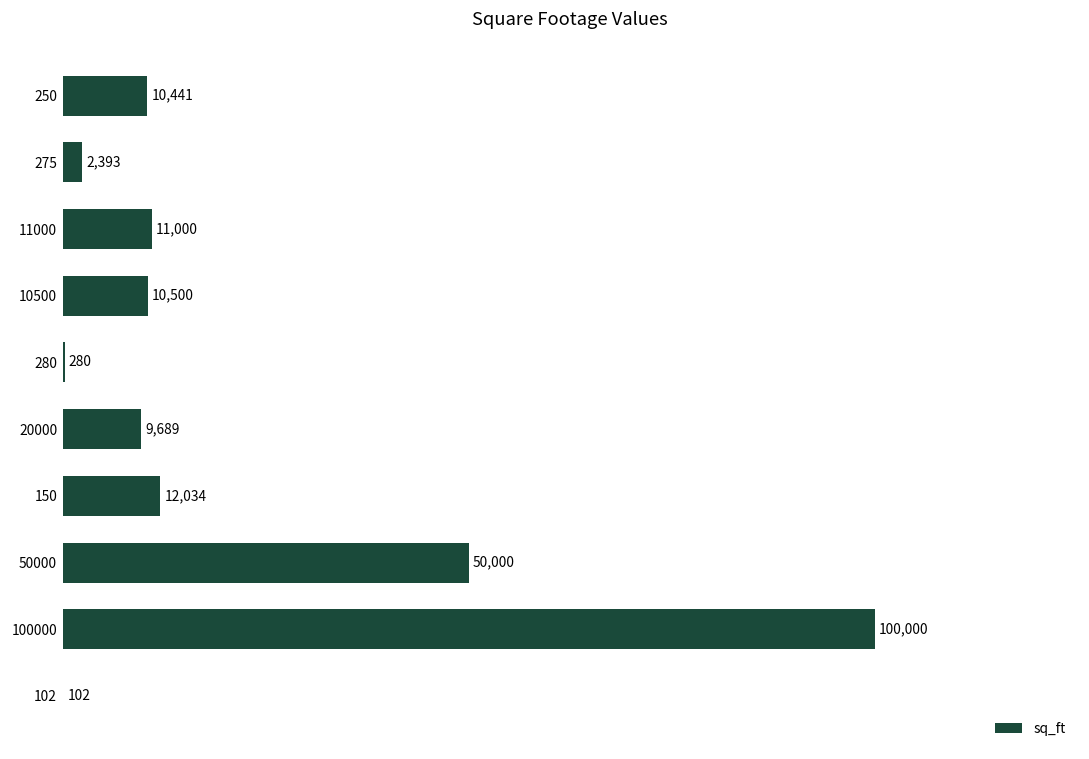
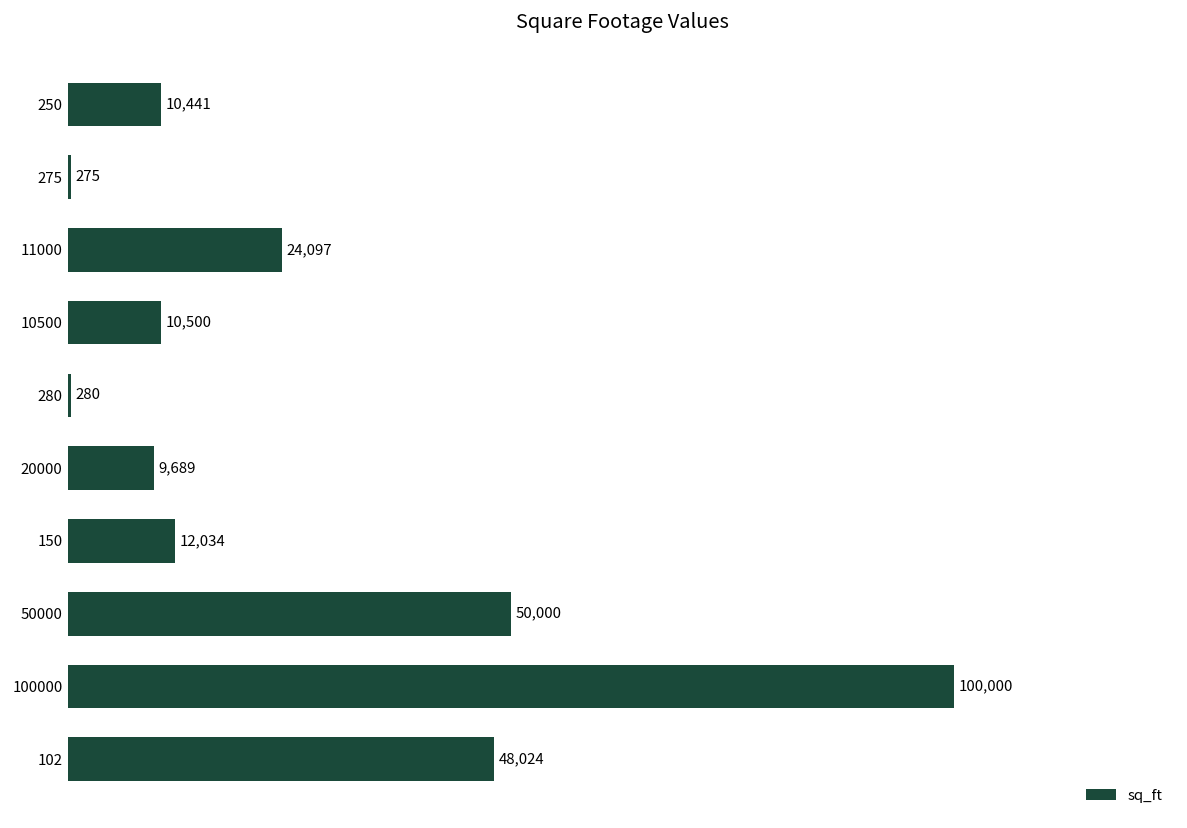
275: 2,393 -> 275
11000: 11,000 -> 24,097
102: 102 -> 48,024
